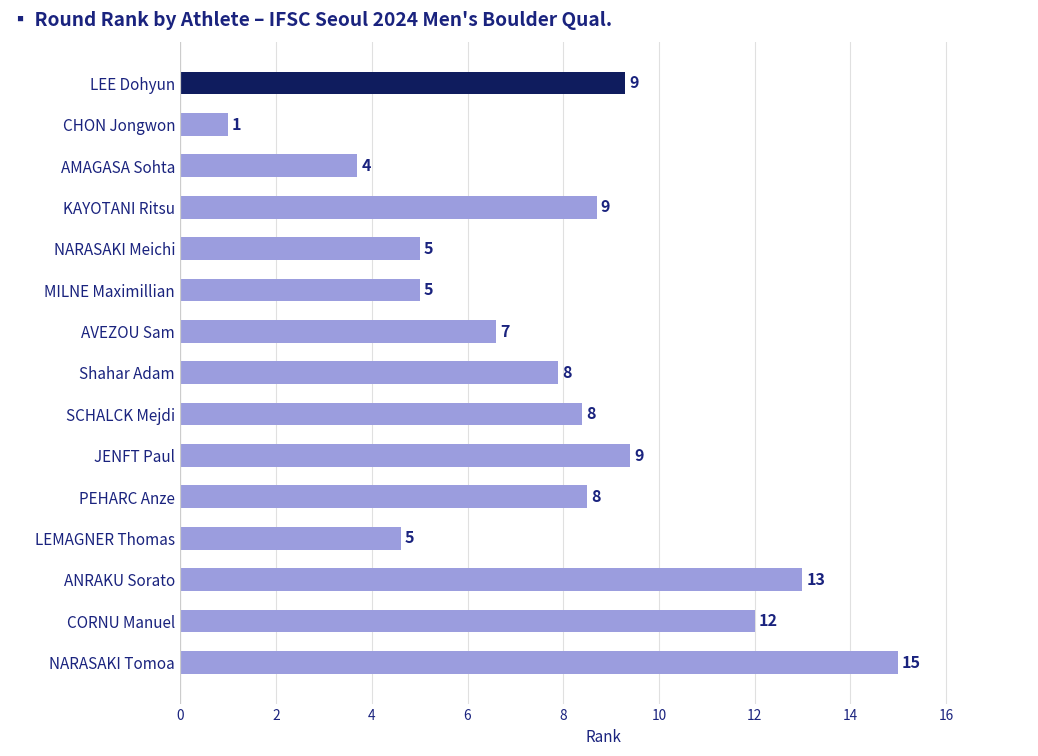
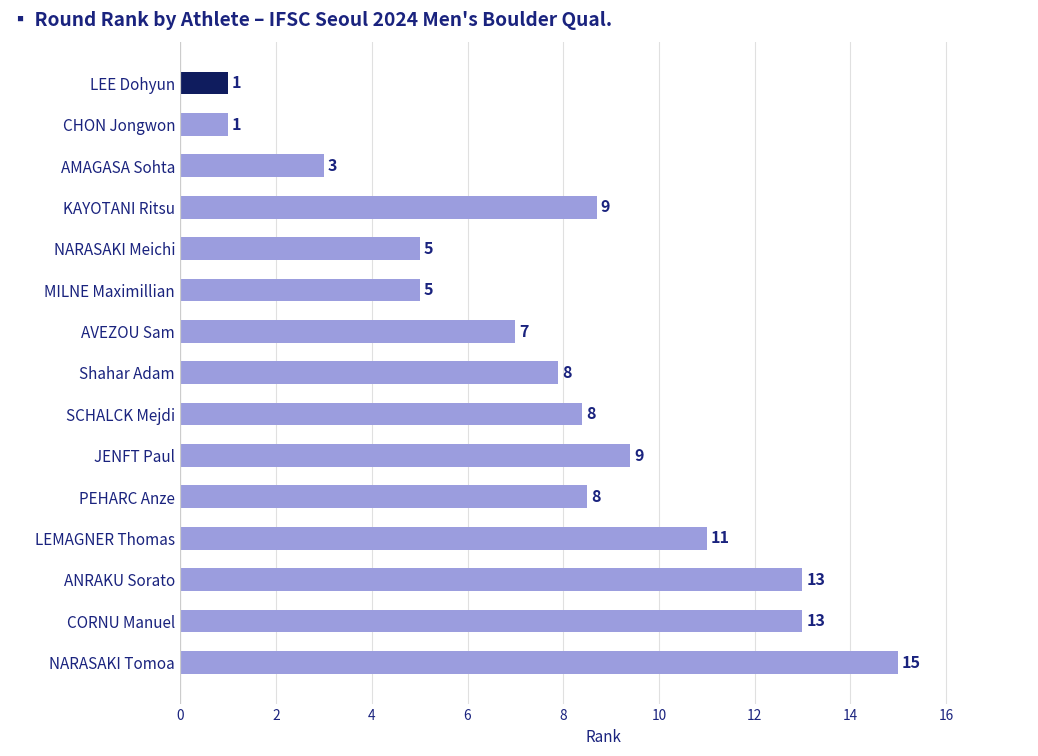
LEE Dohyun: 9 -> 1
AMAGASA Sohta: 4 -> 3
AVEZOU Sam: 6.6 -> 7.0
LEMAGNER Thomas: 5 -> 11
CORNU Manuel: 12 -> 13
